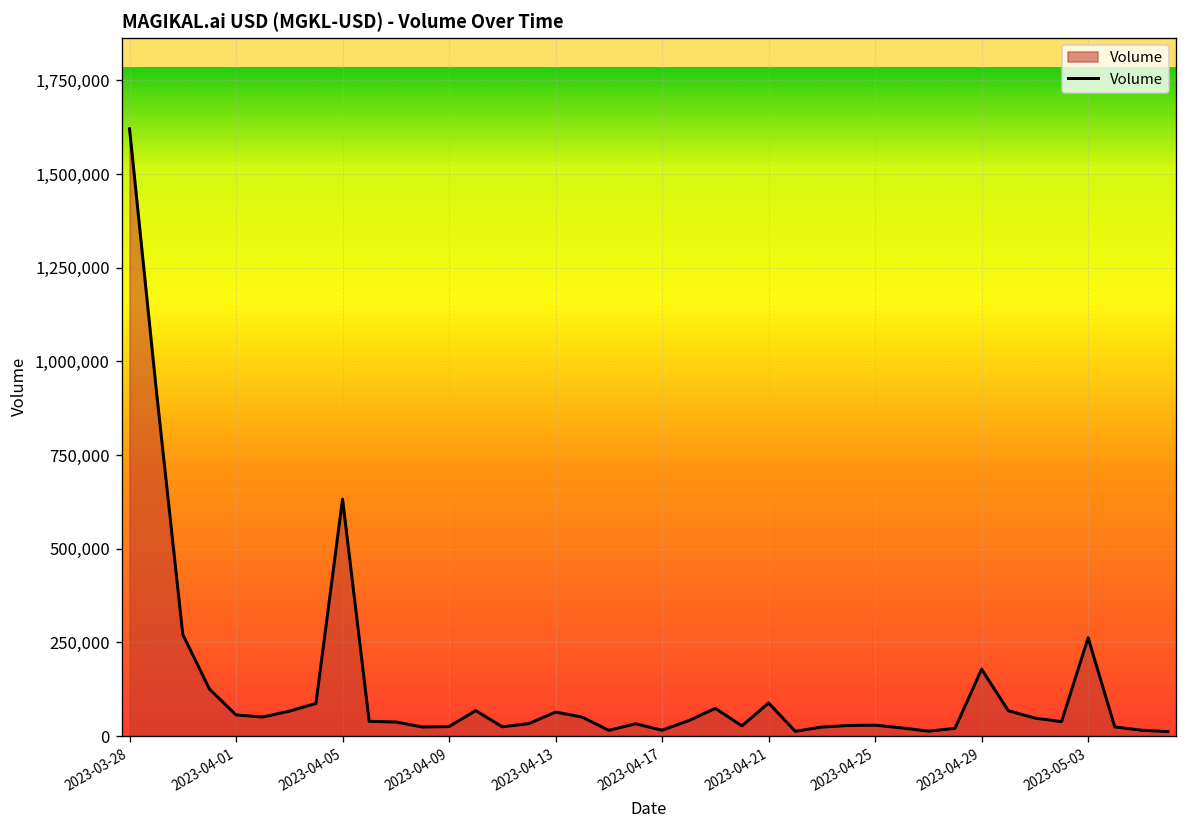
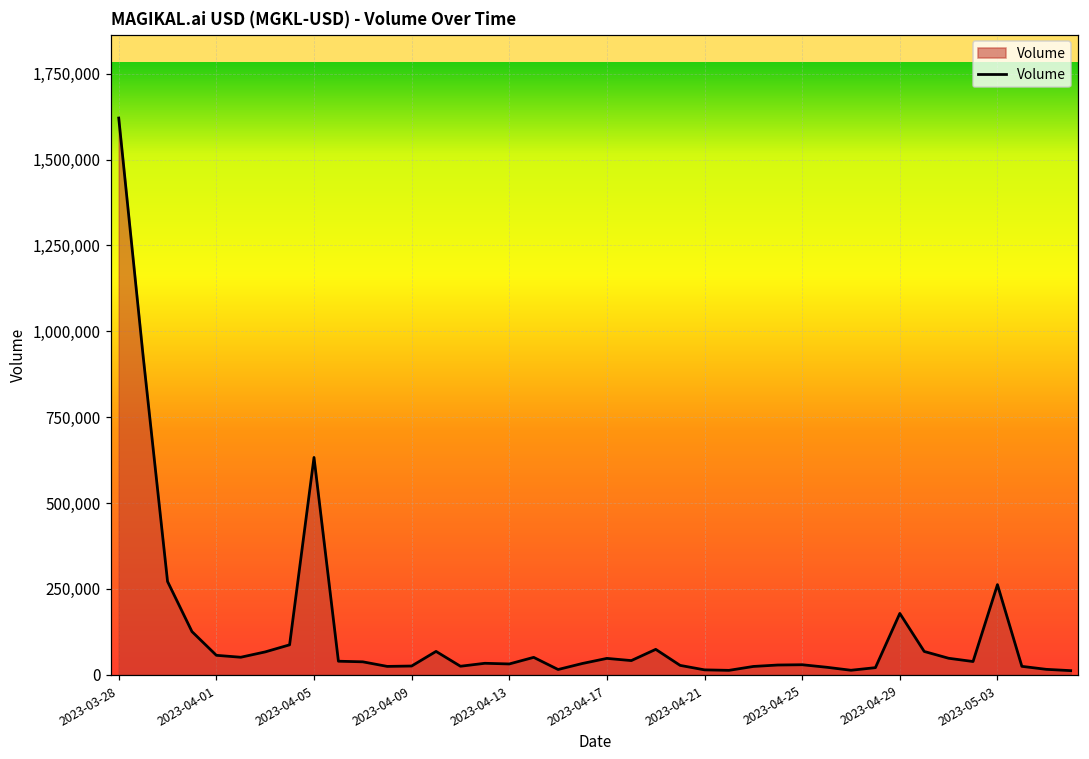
2023-04-13: 60,000 -> 30,000
2023-04-17: 20,000 -> 50,000
2023-04-21: 90,000 -> 10,000
